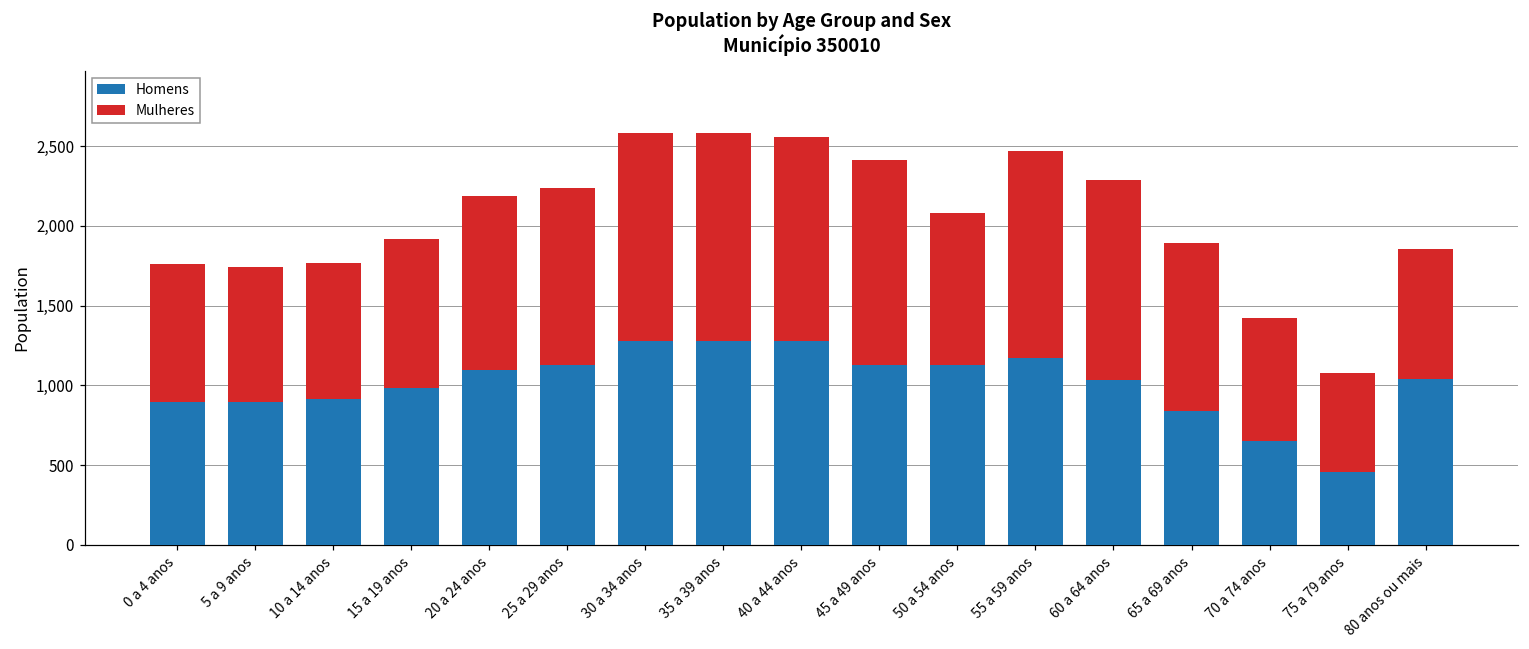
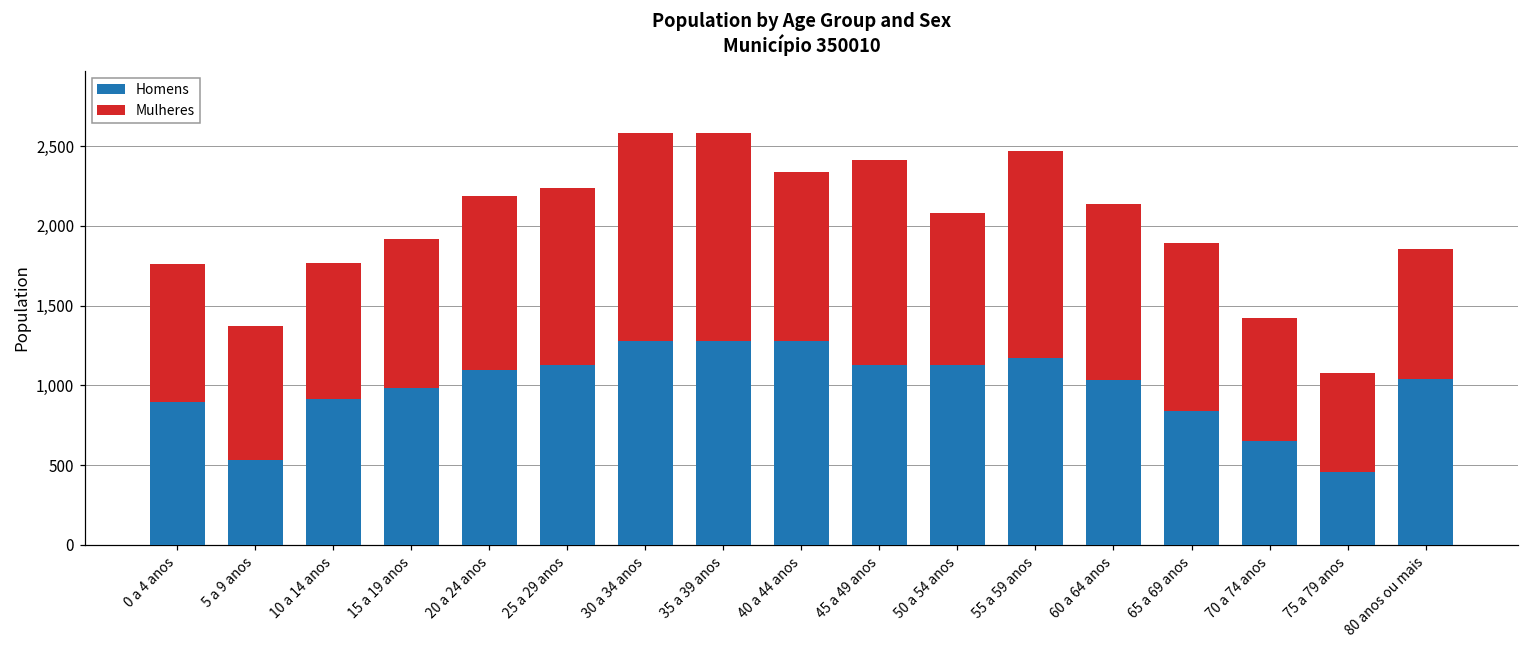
Homens, 5 a 9 anos: 900 -> 530
Mulheres, 40 a 44 anos: 1,280 -> 1,060
Mulheres, 60 a 64 anos: 1,250 -> 1,100
